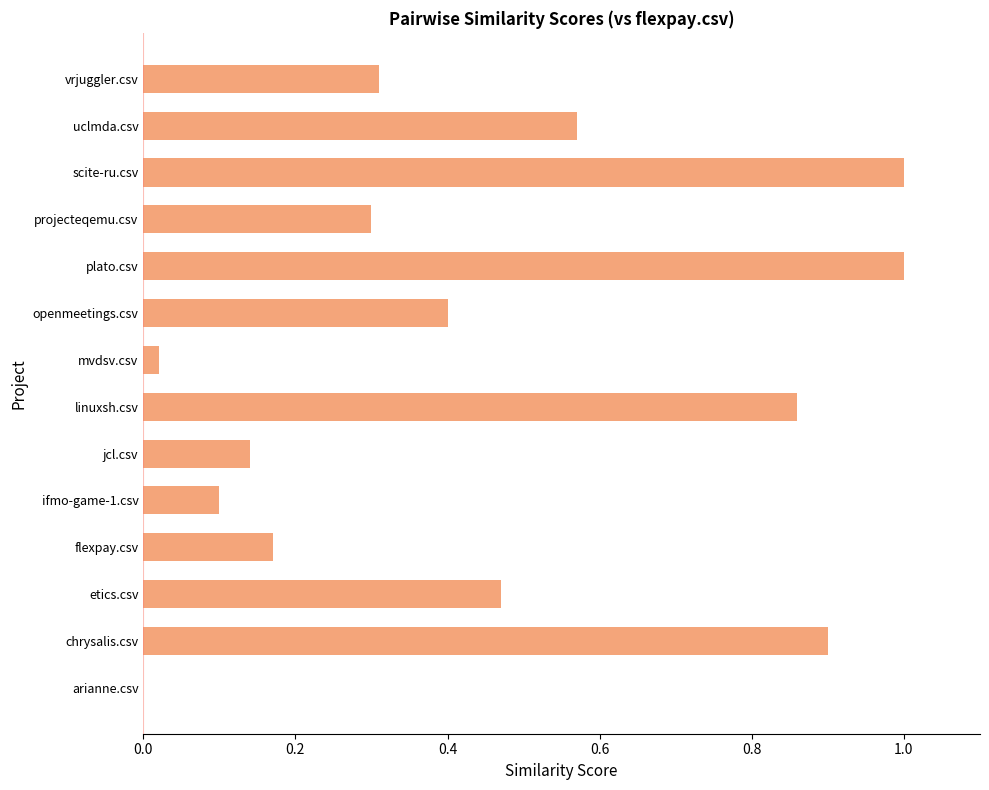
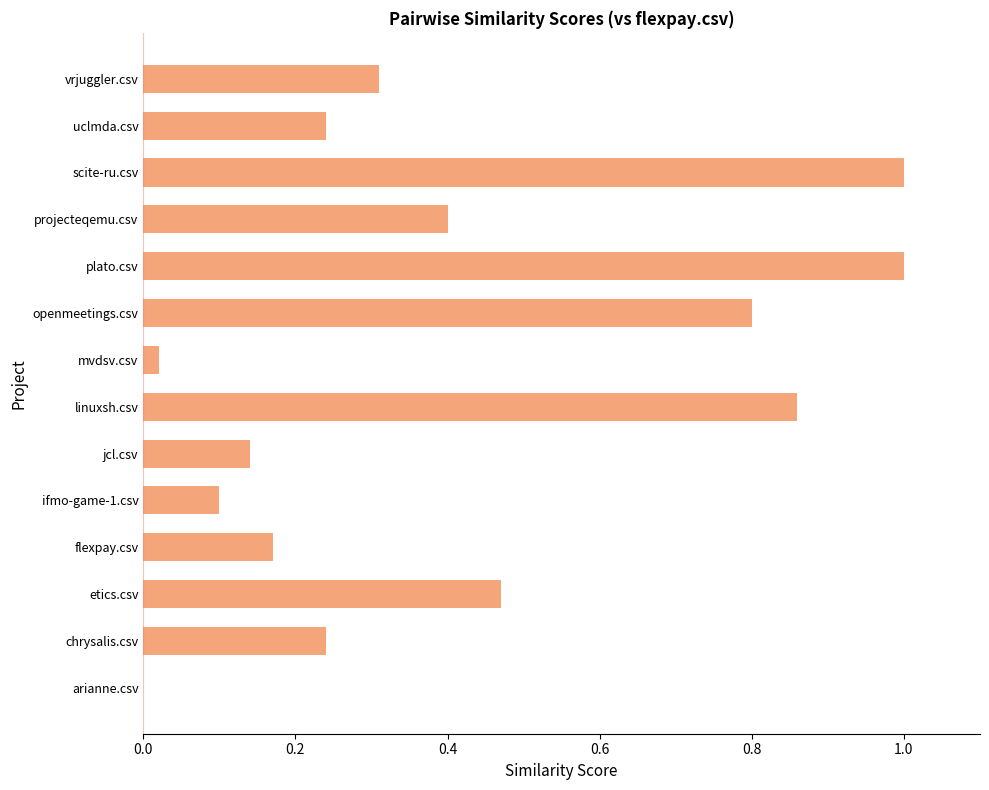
uclmda.csv: 0.57 -> 0.24
projecteqemu.csv: 0.3 -> 0.4
openmeetings.csv: 0.4 -> 0.8
chrysalis.csv: 0.90 -> 0.24
